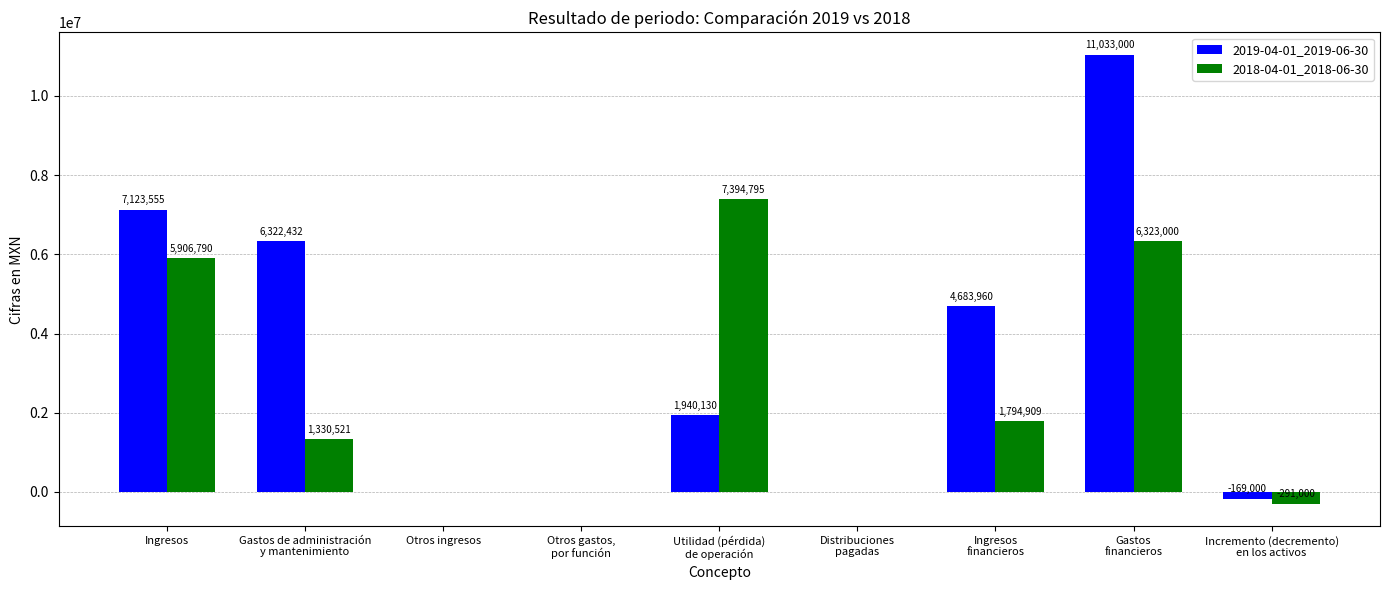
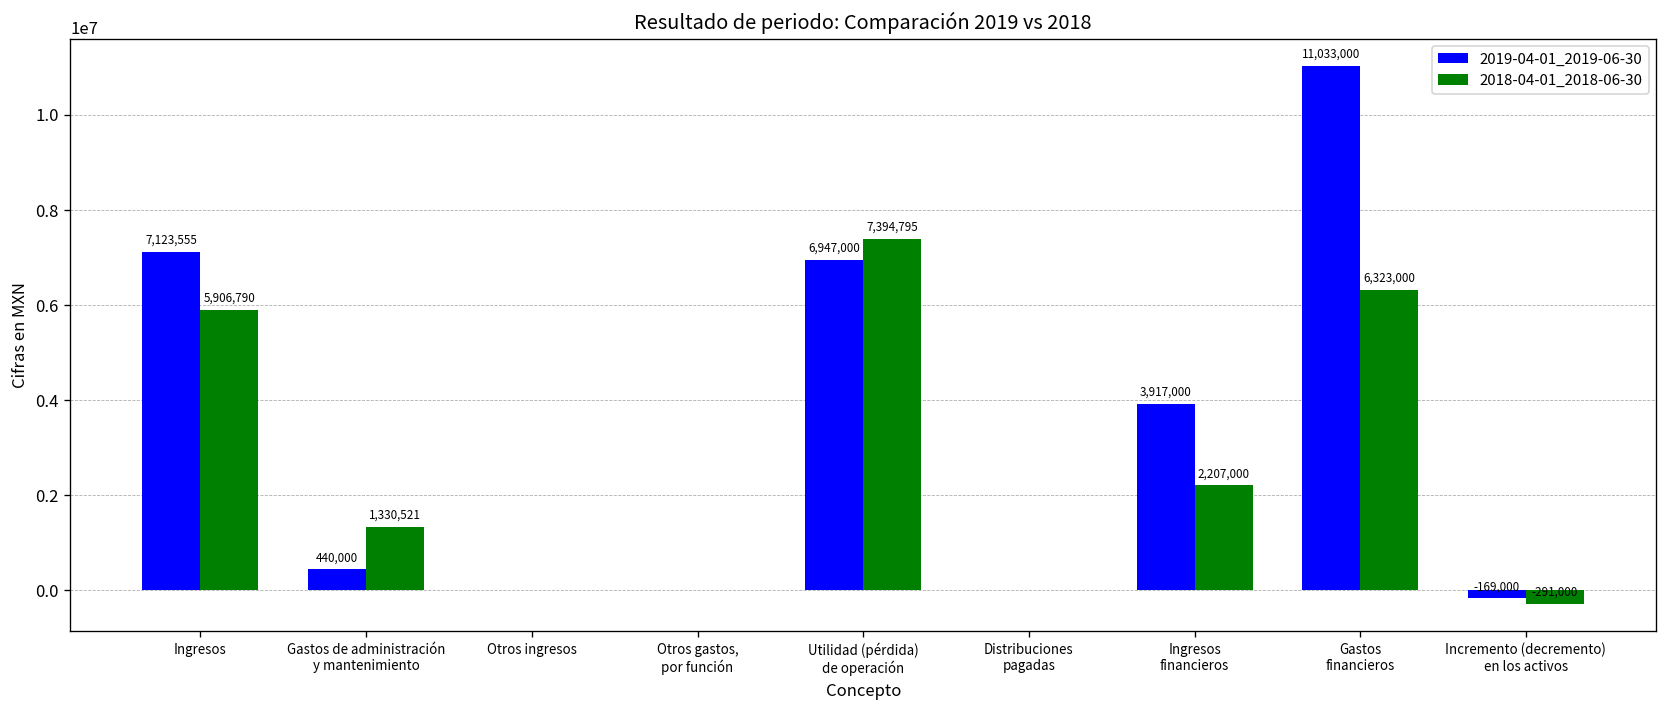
2019-04-01_2019-06-30, Gastos de administración y mantenimiento: 6,322,432 -> 440,000
2019-04-01_2019-06-30, Utilidad (pérdida) de operación: 1,940,130 -> 6,947,000
2019-04-01_2019-06-30, Ingresos financieros: 4,683,960 -> 3,917,000
2018-04-01_2018-06-30, Ingresos financieros: 1,794,909 -> 2,207,000
